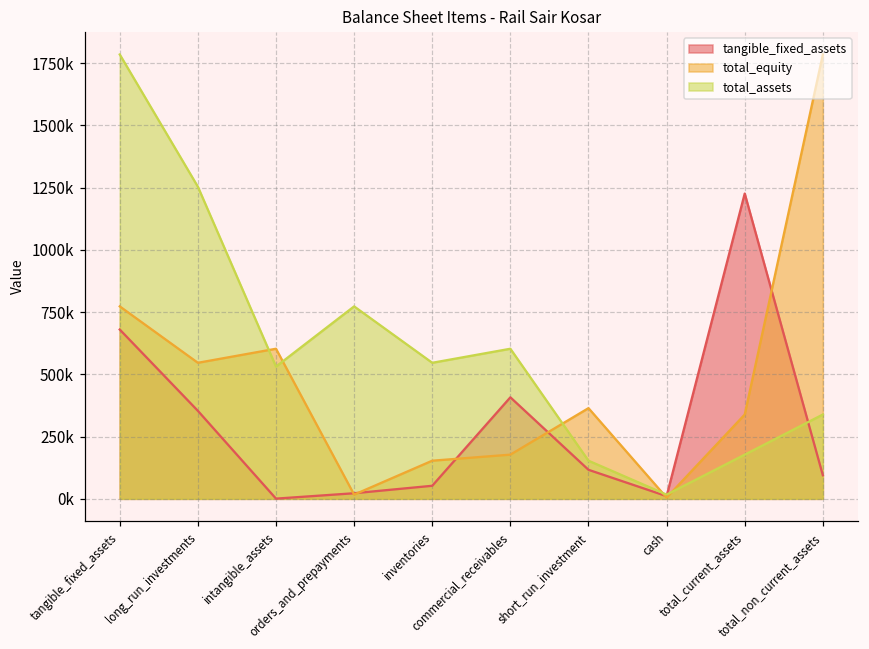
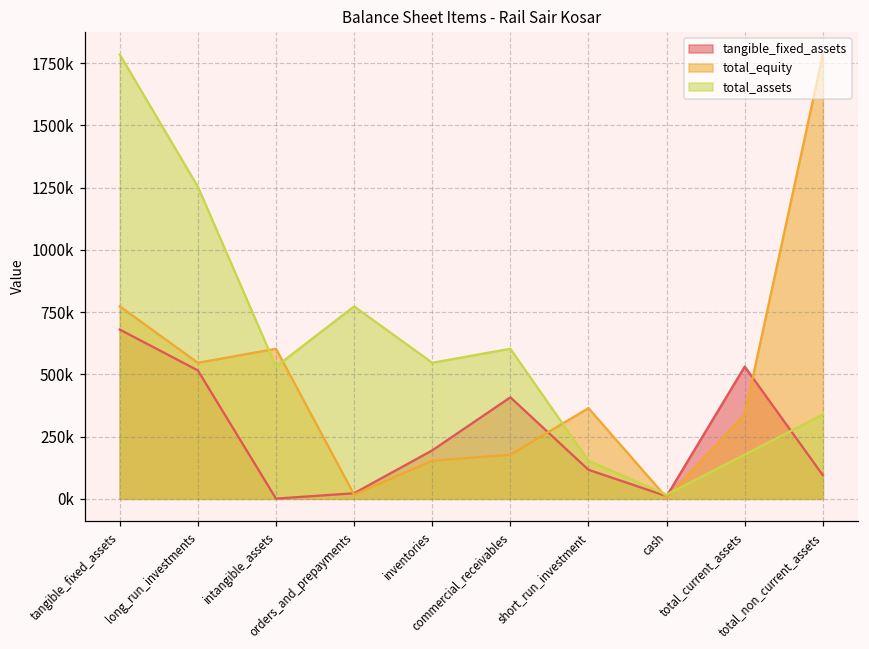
tangible_fixed_assets, long_run_investments: 350000 -> 520000
tangible_fixed_assets, inventories: 50000 -> 190000
tangible_fixed_assets, total_current_assets: 1230000 -> 530000
